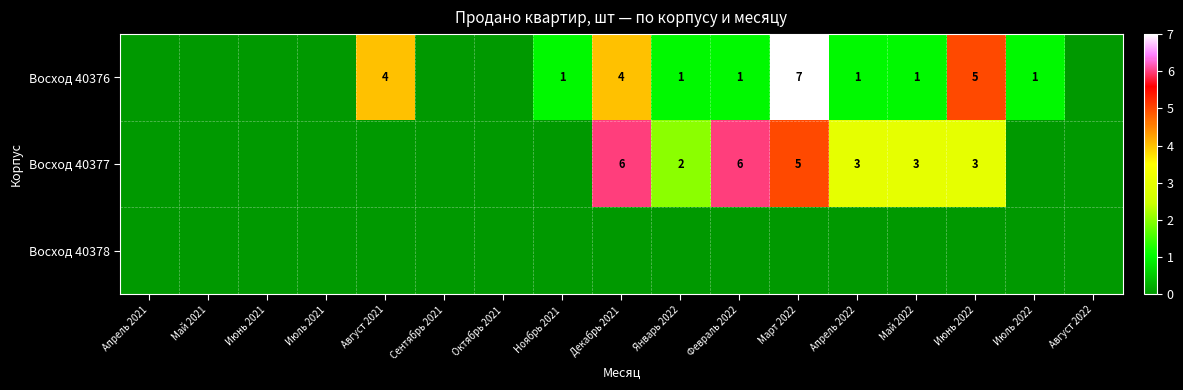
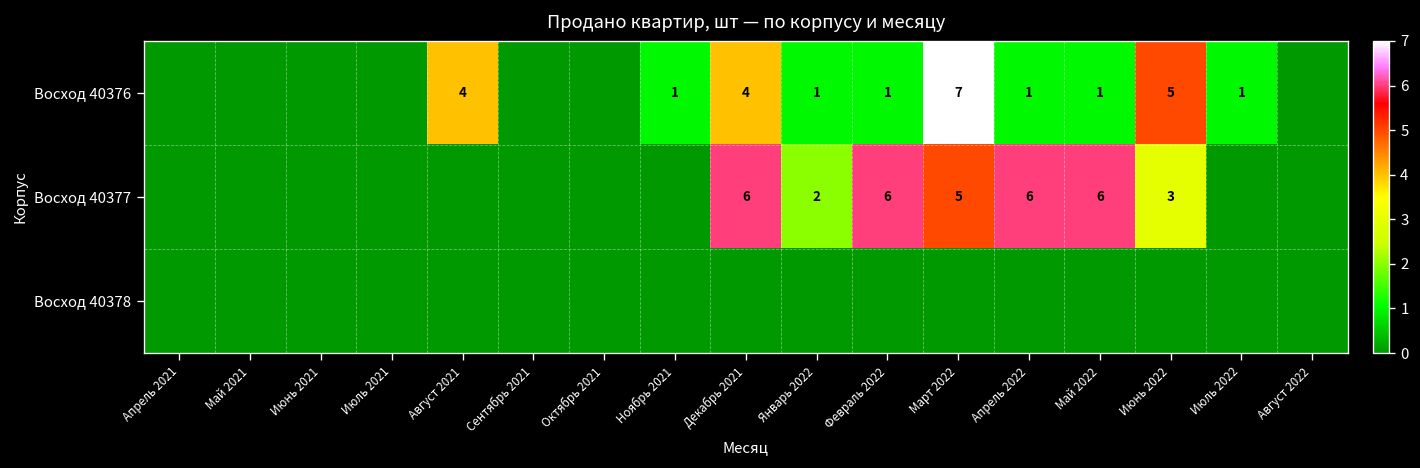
Восход 40377, Апрель 2022: 3 -> 6
Восход 40377, Май 2022: 3 -> 6
